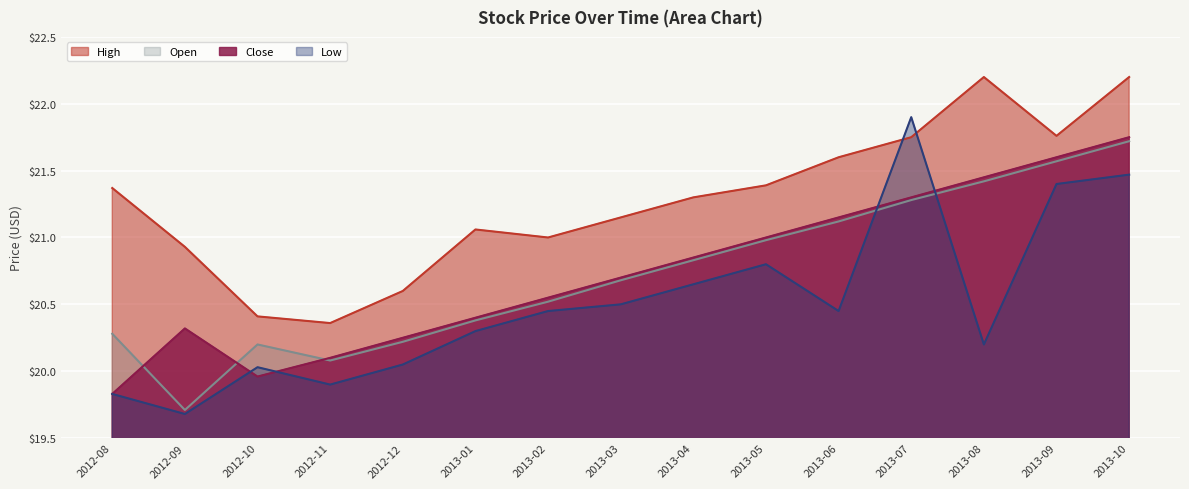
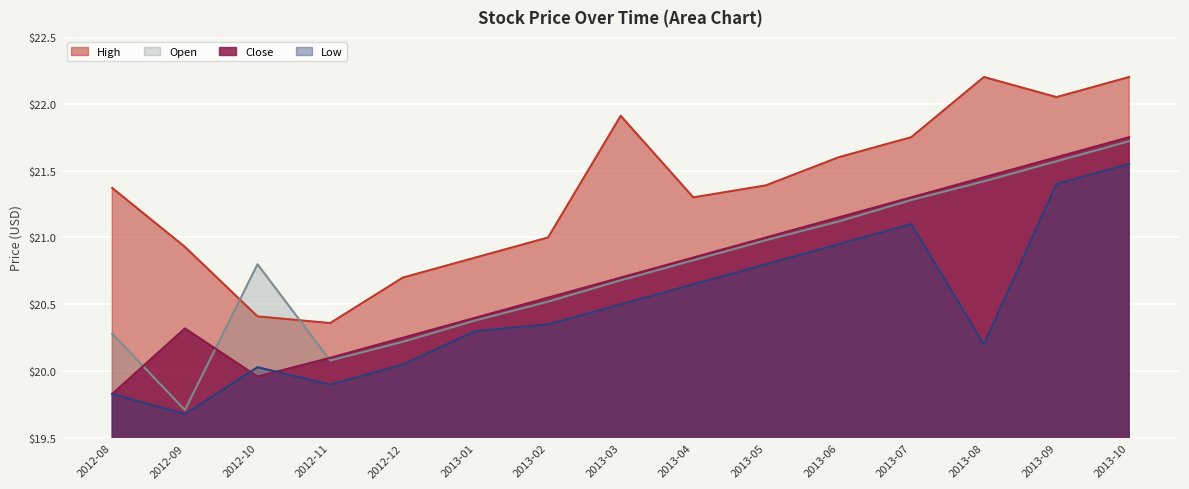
Open, 2012-10: $20.2 -> $20.8
High, 2012-12: $20.6 -> $20.7
High, 2013-01: $21.06 -> $20.85
Low, 2013-02: $20.45 -> $20.35
High, 2013-03: $21.15 -> $21.91
Low, 2013-06: $20.45 -> $20.95
Low, 2013-07: $21.9 -> $21.1
High, 2013-09: $21.76 -> $22.05
Low, 2013-10: $21.47 -> $21.55
